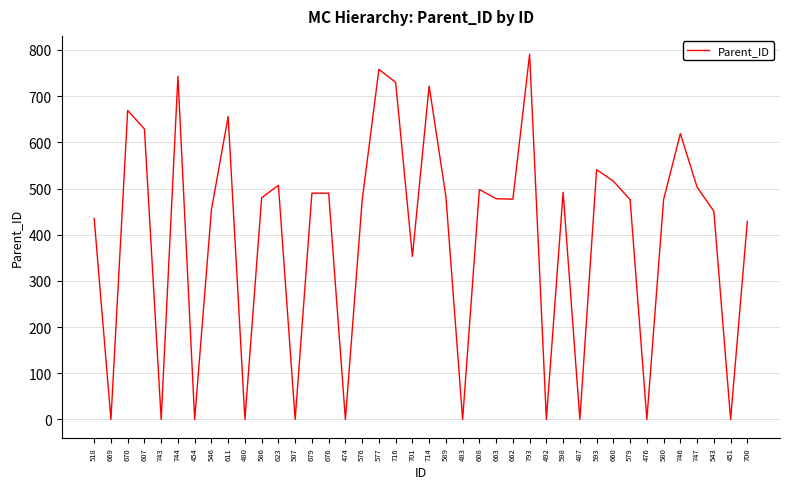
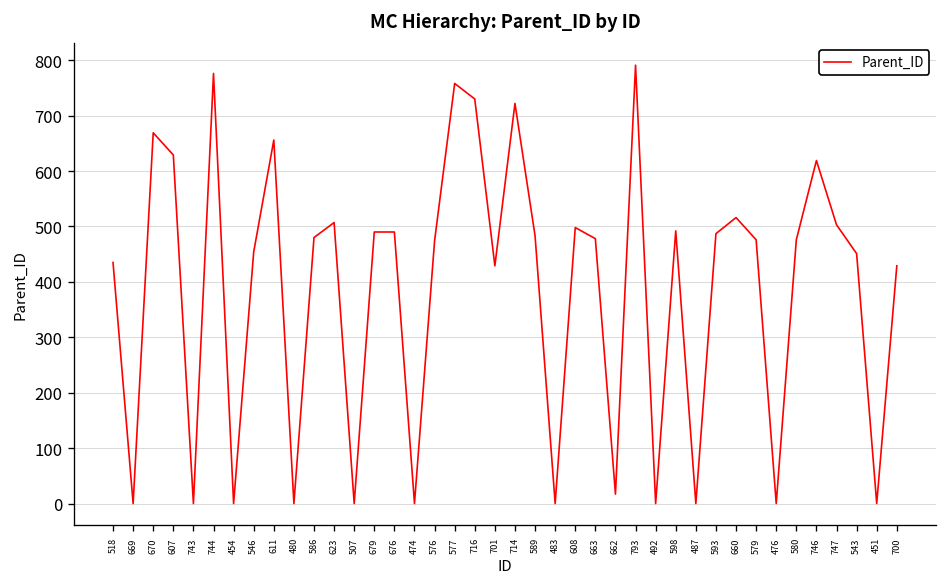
744: 740 -> 780
701: 350 -> 430
662: 480 -> 20
593: 540 -> 490
